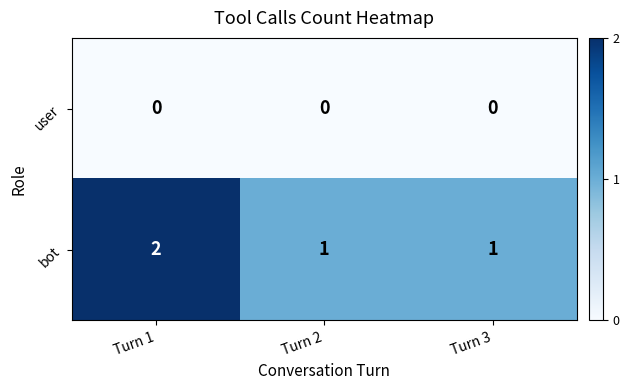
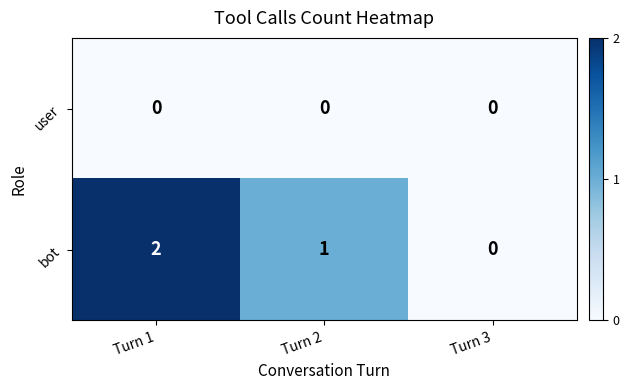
bot, Turn 3: 1 -> 0
